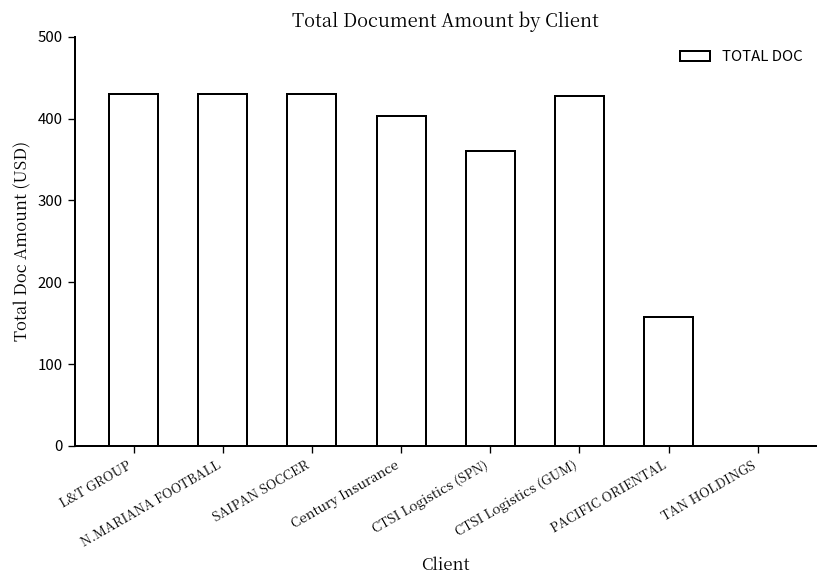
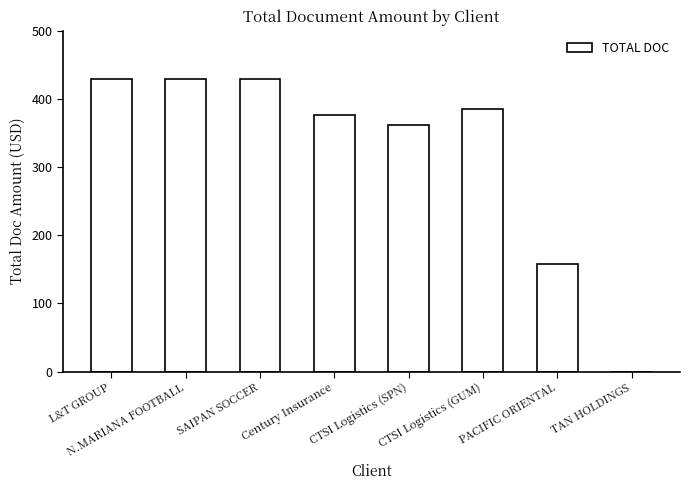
Century Insurance: 400 -> 380
CTSI Logistics (GUM): 430 -> 390
